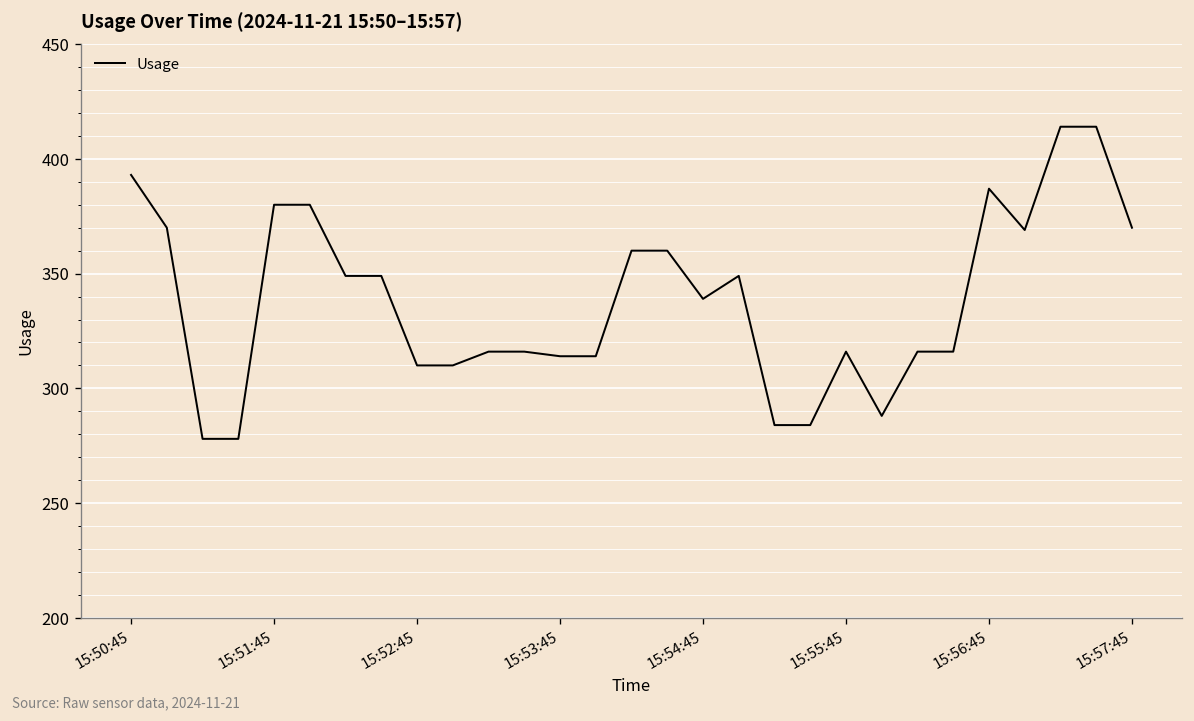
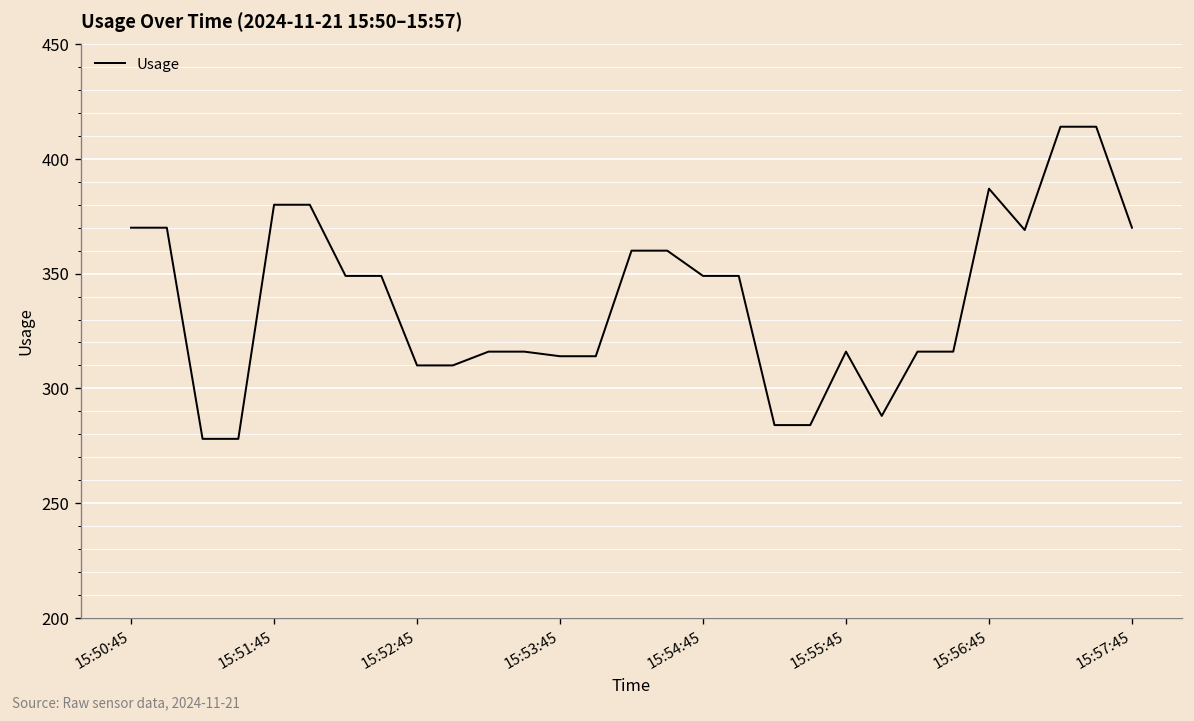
15:50:45: 393 -> 370
15:54:45: 339 -> 349
